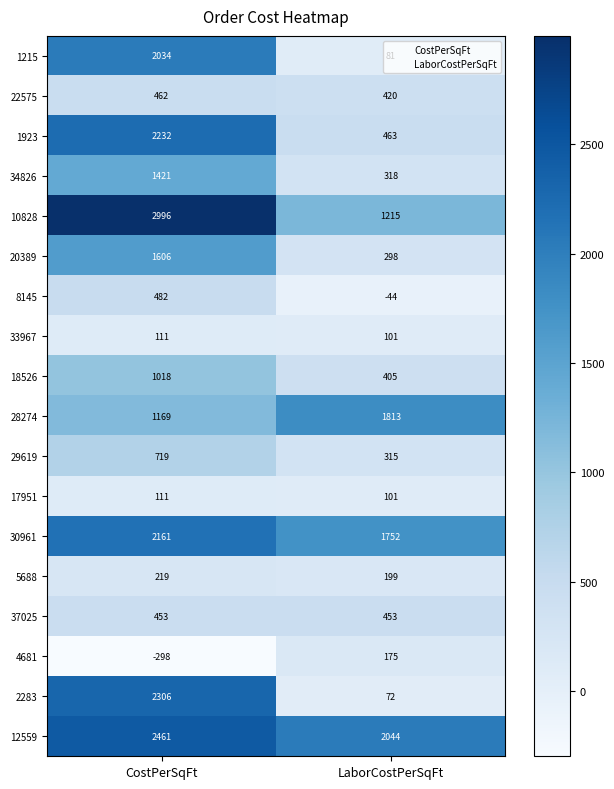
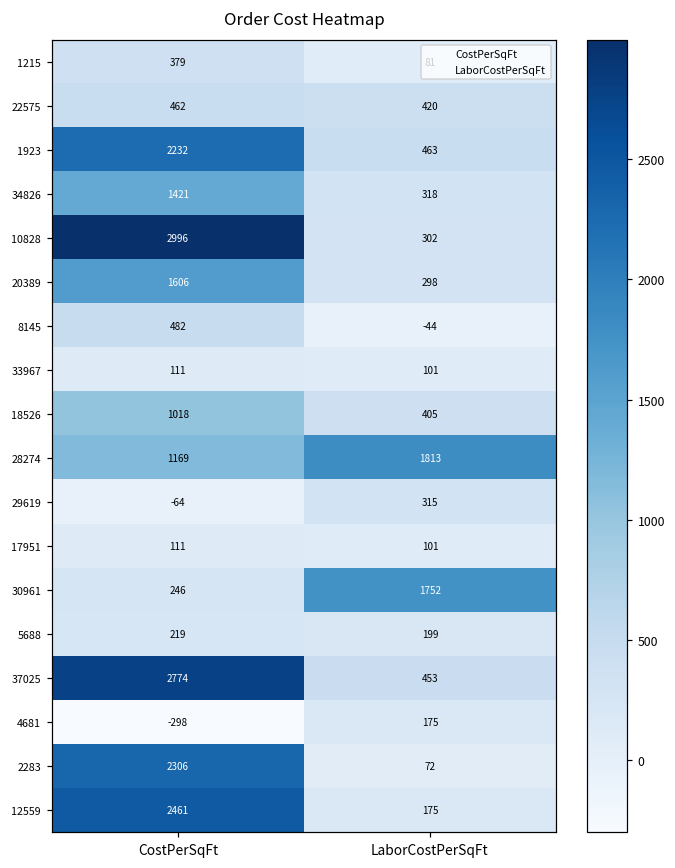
1215, CostPerSqFt: 2034 -> 379
10828, LaborCostPerSqFt: 1215 -> 302
29619, CostPerSqFt: 719 -> -64
30961, CostPerSqFt: 2161 -> 246
37025, CostPerSqFt: 453 -> 2774
12559, LaborCostPerSqFt: 2044 -> 175
